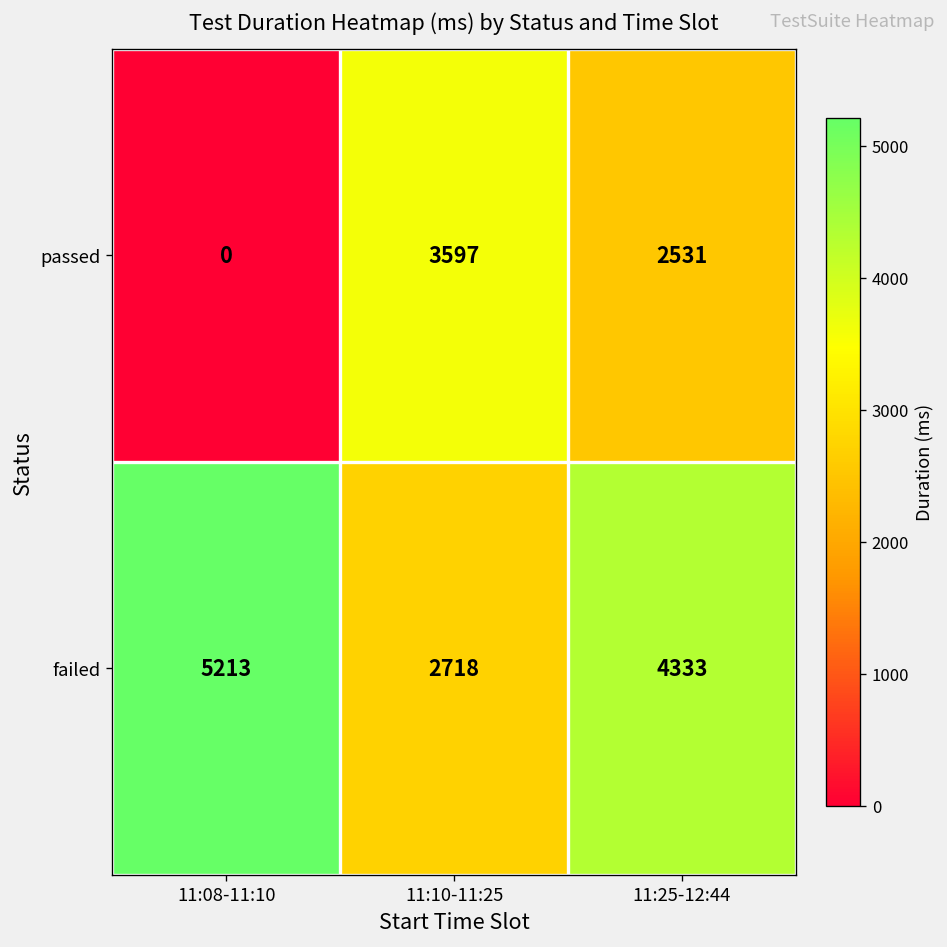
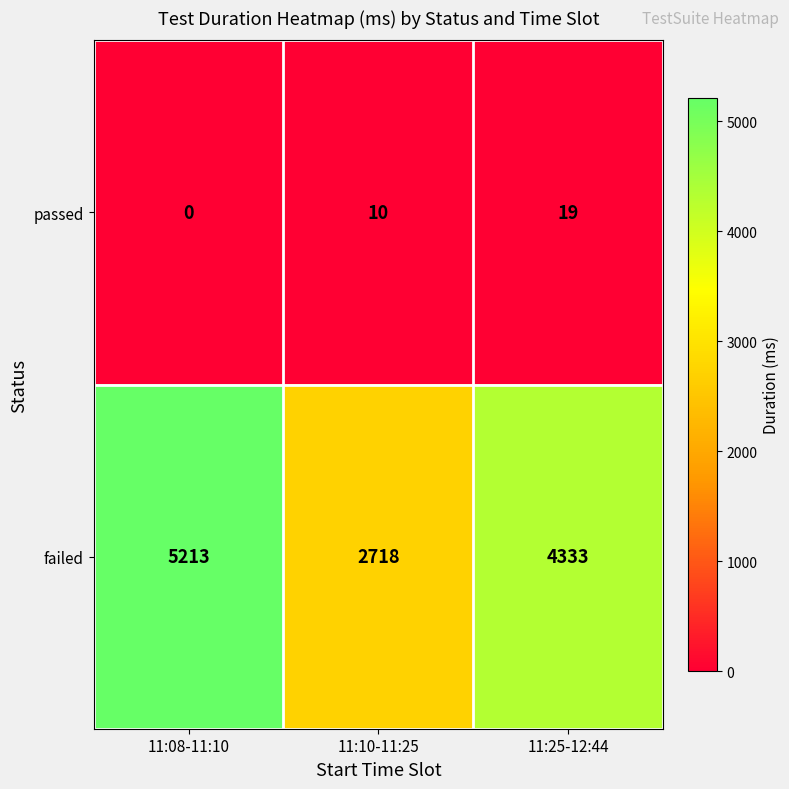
passed, 11:10-11:25: 3597 -> 10
passed, 11:25-12:44: 2531 -> 19
